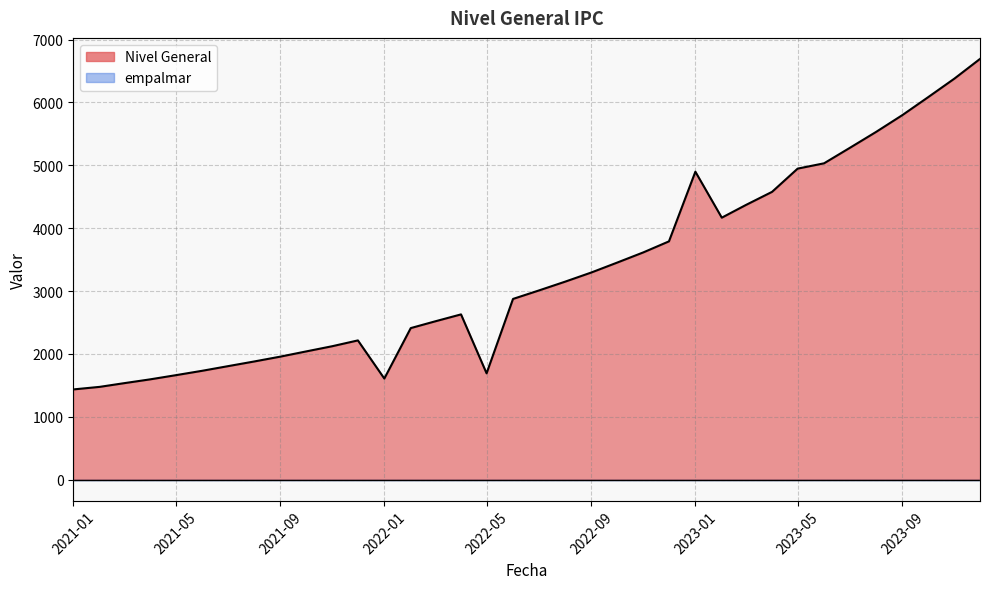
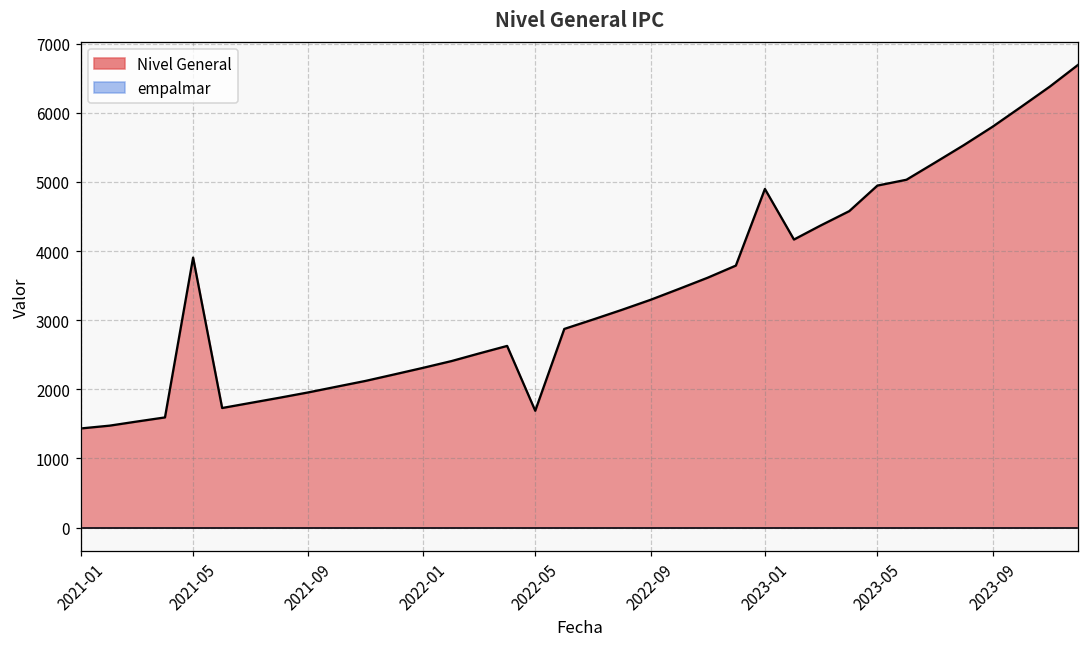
Nivel General, 2021-05: 1700 -> 3900
Nivel General, 2022-01: 1600 -> 2300
